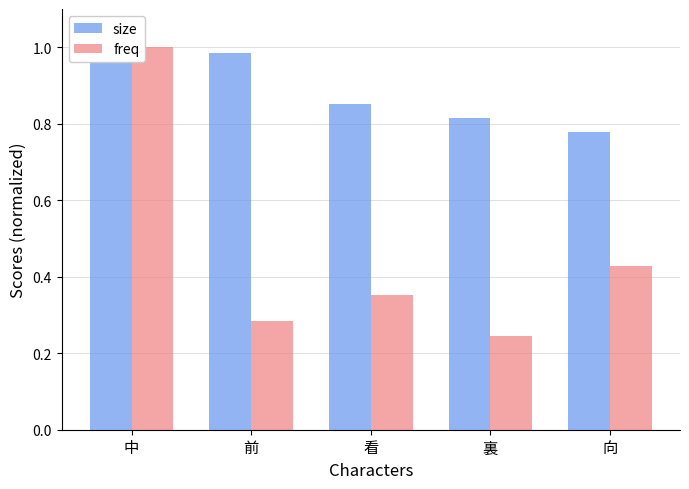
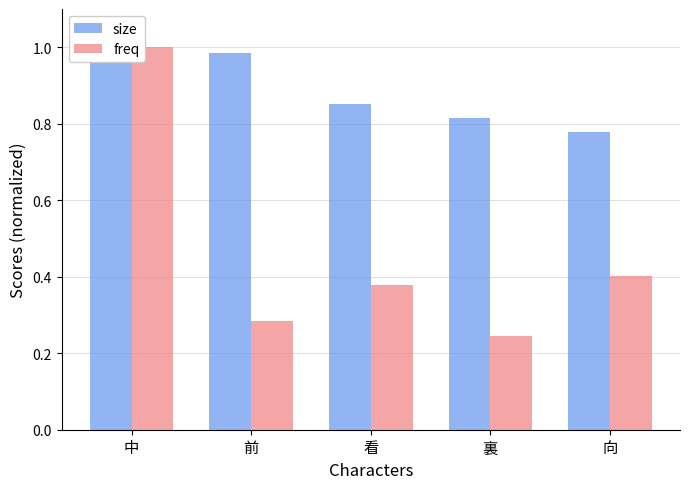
freq, 看: 0.35 -> 0.38
freq, 向: 0.43 -> 0.40
